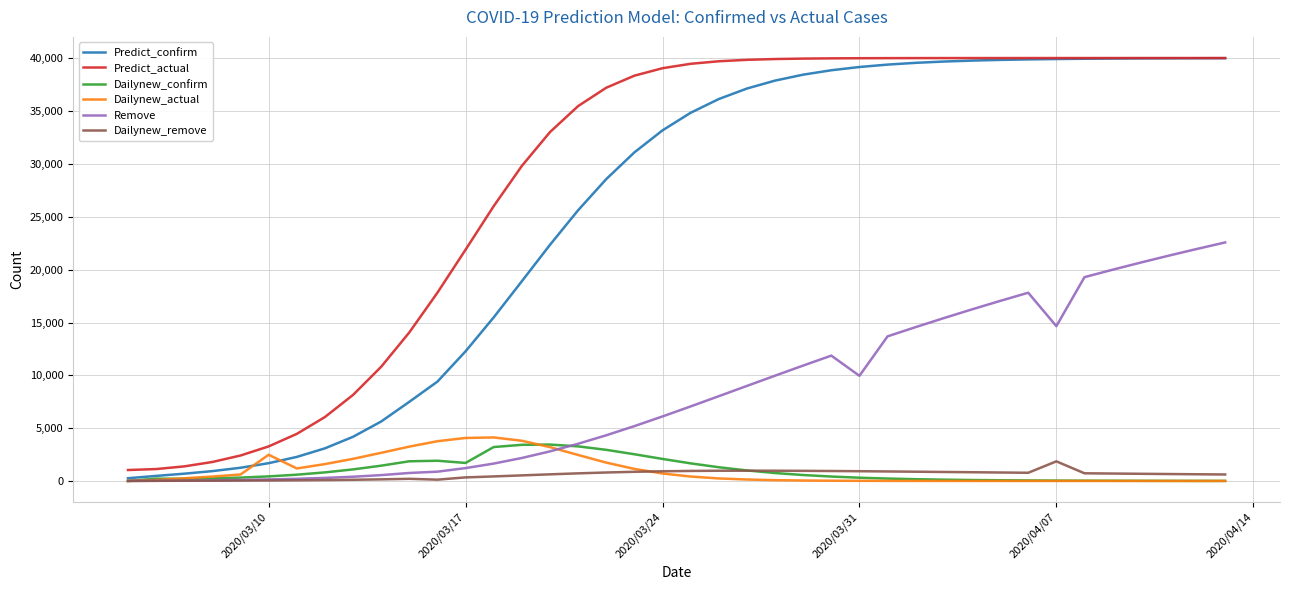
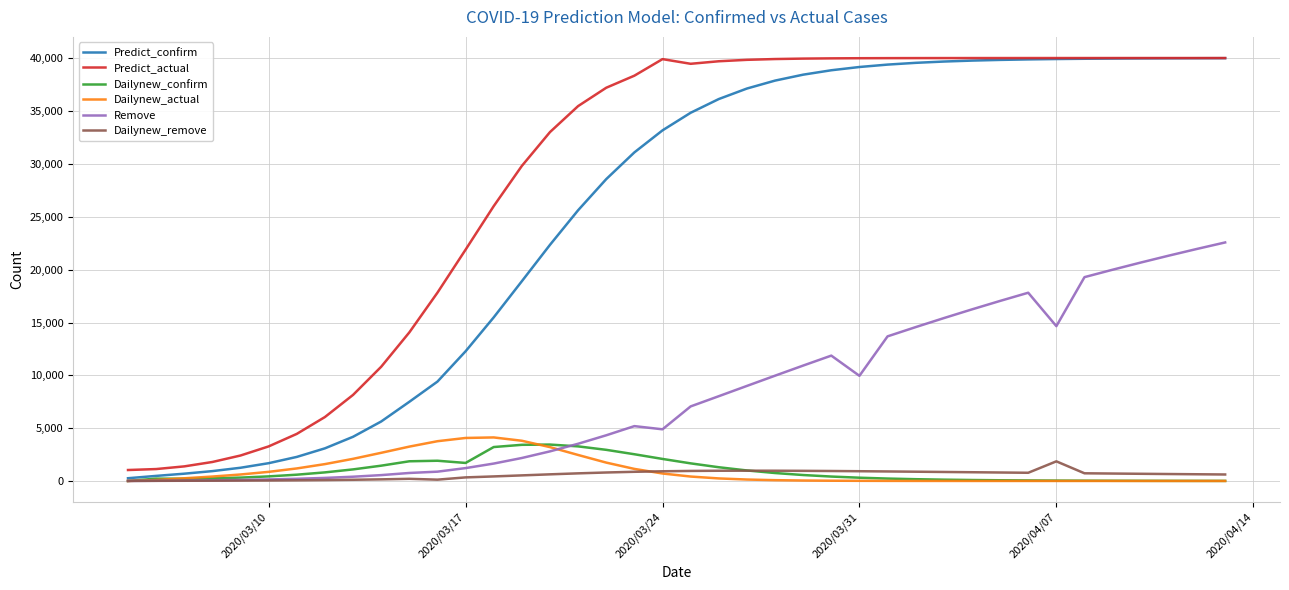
Dailynew_actual, 2020/03/10: 2,500 -> 900
Predict_actual, 2020/03/24: 39,100 -> 39,900
Remove, 2020/03/24: 6,100 -> 4,900
